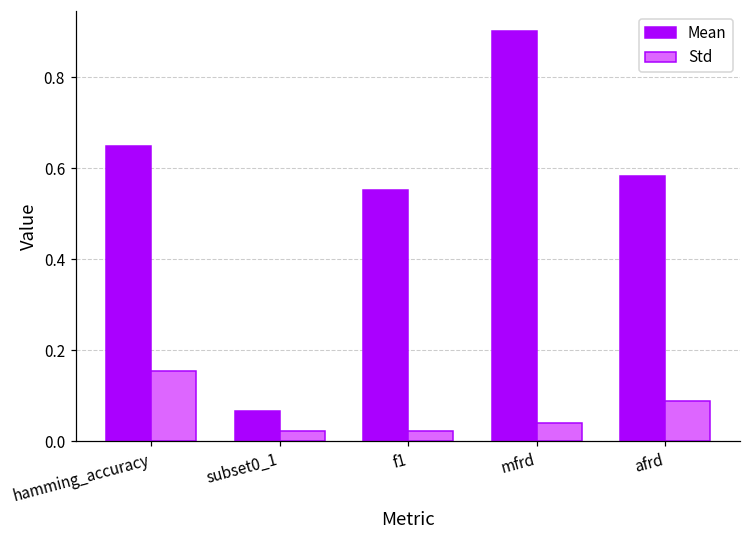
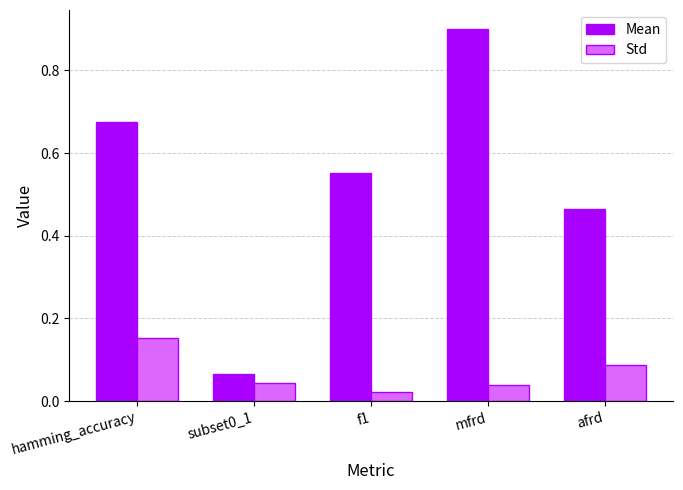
Mean, hamming_accuracy: 0.65 -> 0.67
Std, subset0_1: 0.02 -> 0.04
Mean, afrd: 0.58 -> 0.46
